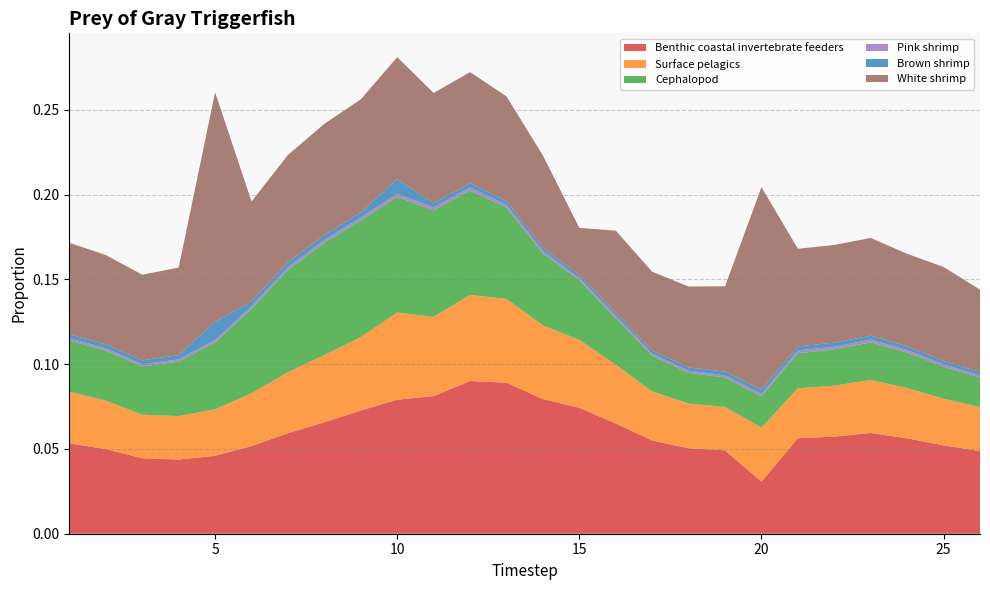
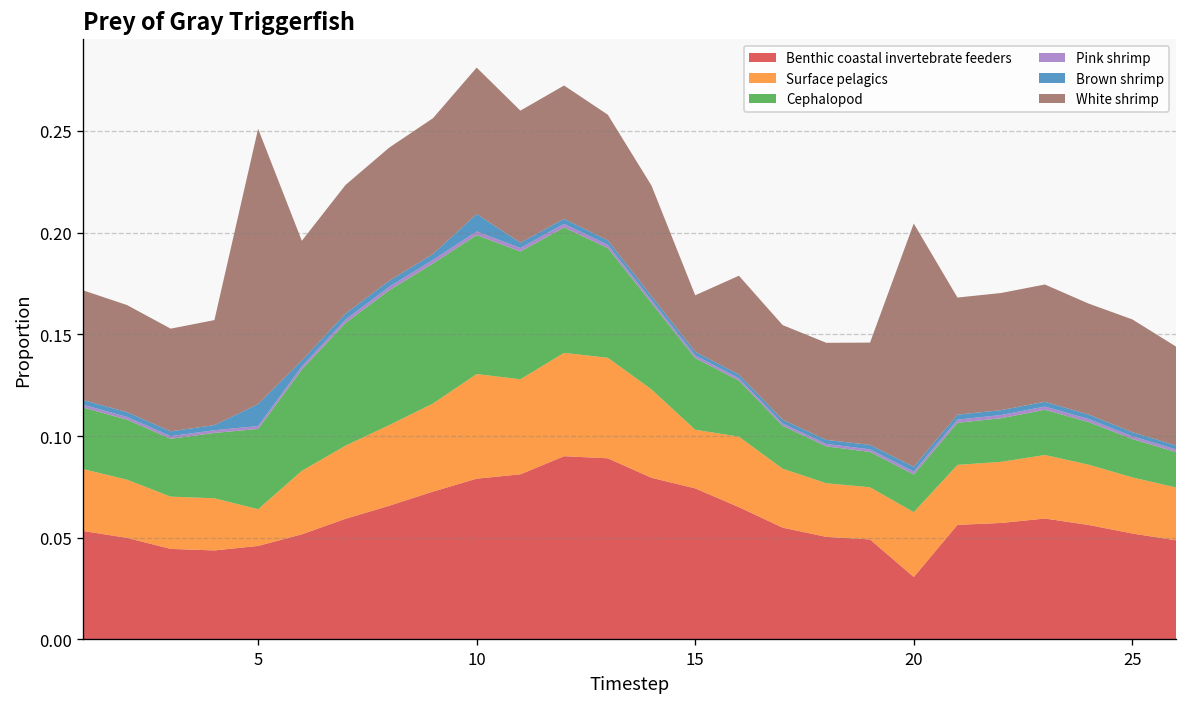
Surface pelagics, 5: 0.027 -> 0.018
Surface pelagics, 15: 0.040 -> 0.029
